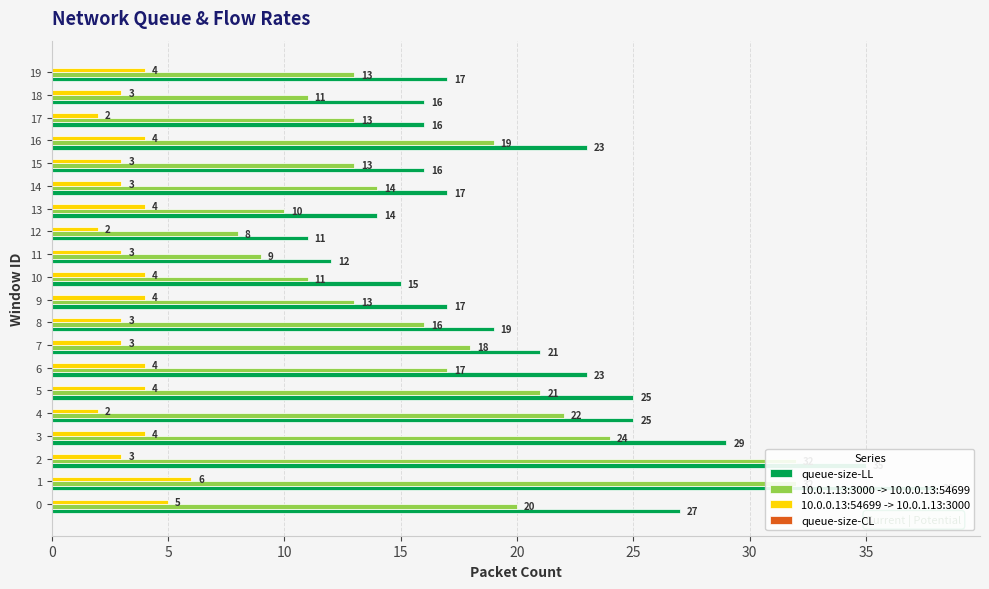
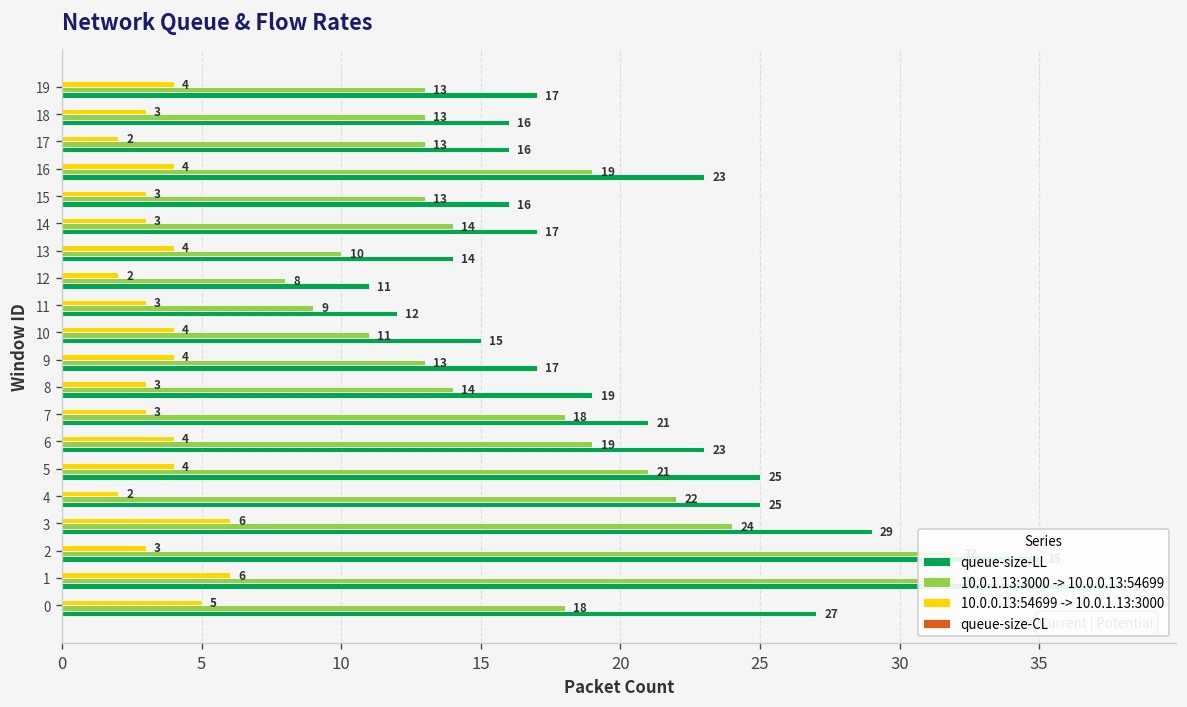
10.0.1.13:3000 -> 10.0.0.13:54699, 18: 11 -> 13
10.0.1.13:3000 -> 10.0.0.13:54699, 8: 16 -> 14
10.0.1.13:3000 -> 10.0.0.13:54699, 6: 17 -> 19
10.0.0.13:54699 -> 10.0.1.13:3000, 3: 4 -> 6
10.0.1.13:3000 -> 10.0.0.13:54699, 0: 20 -> 18
